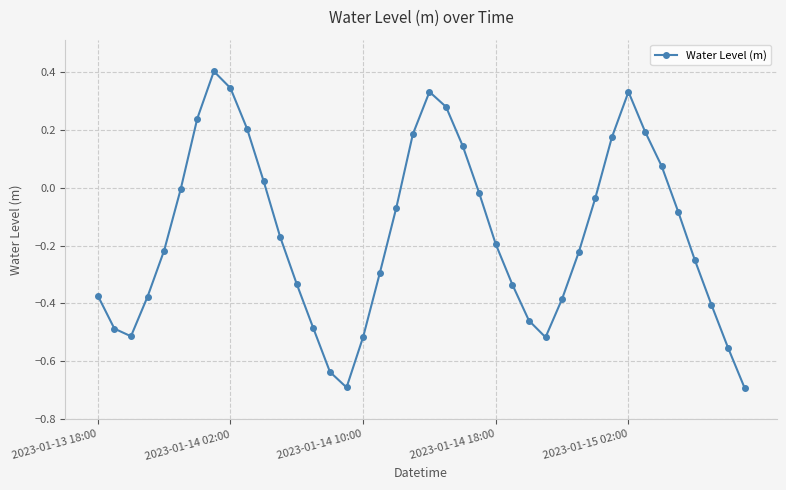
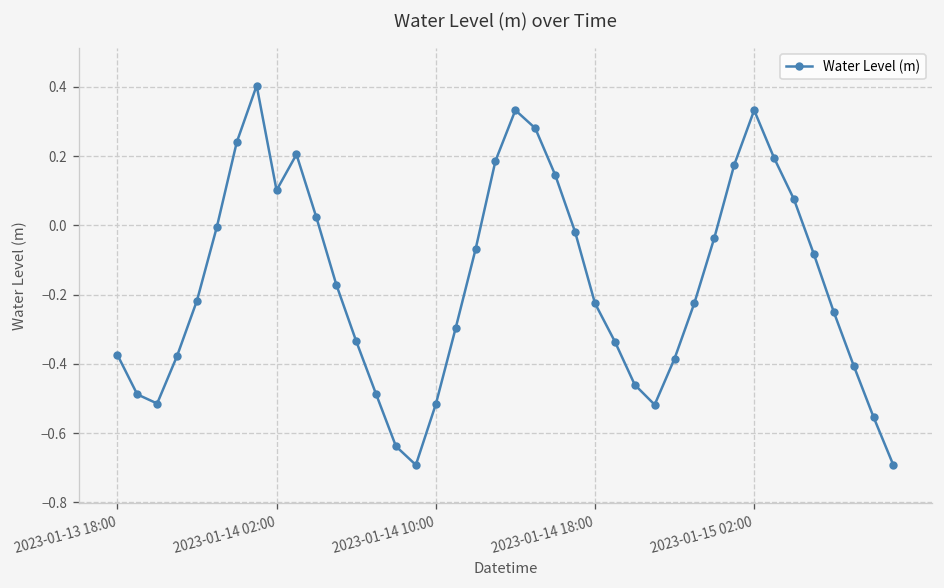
2023-01-14 02:00: 0.35 -> 0.10
2023-01-14 18:00: -0.20 -> -0.22
